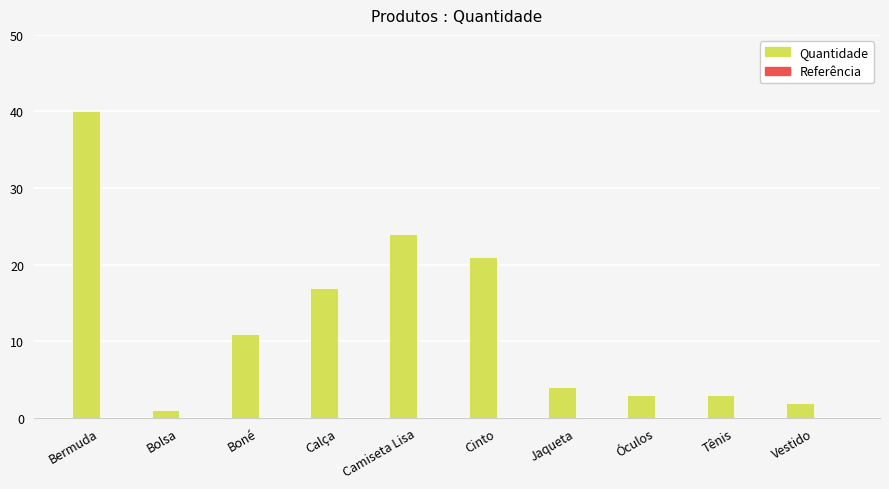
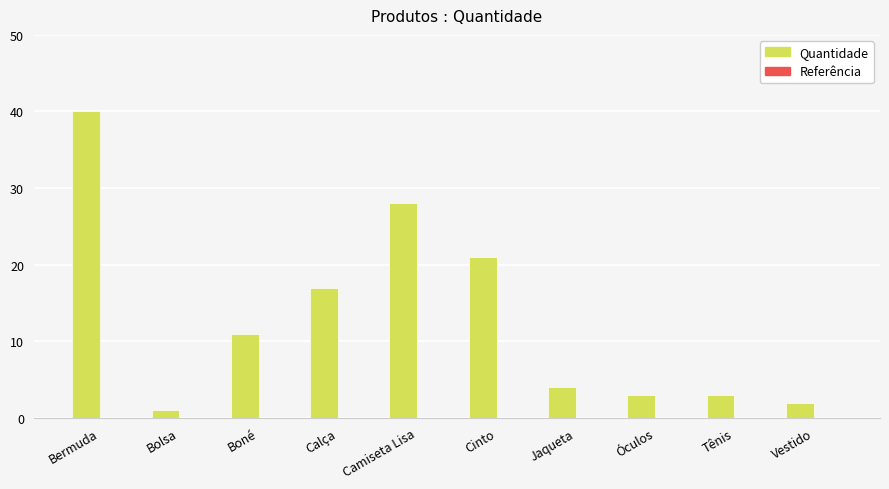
Quantidade, Camiseta Lisa: 24 -> 28
